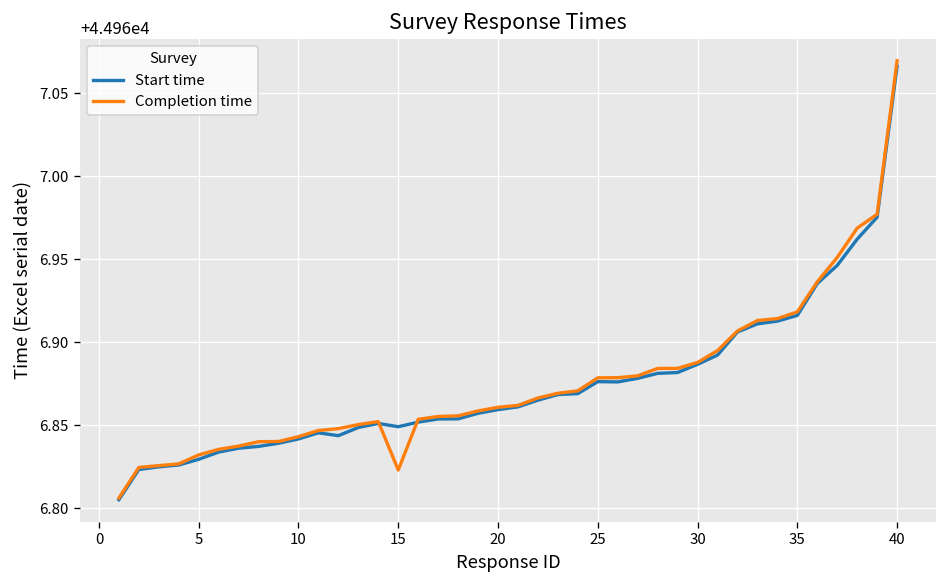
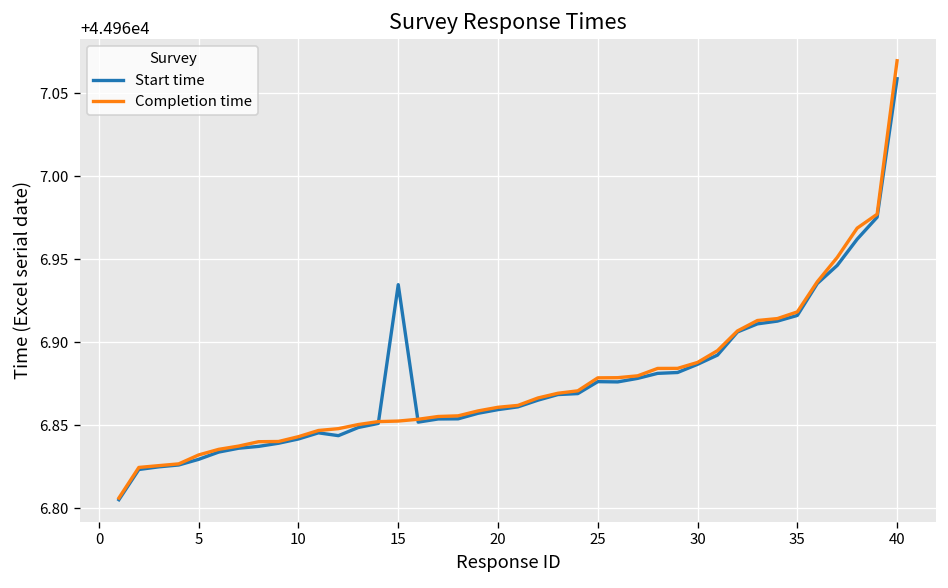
Start time, 15: 44966.849 -> 44966.935
Completion time, 15: 44966.823 -> 44966.852
Start time, 40: 44967.066 -> 44967.059
